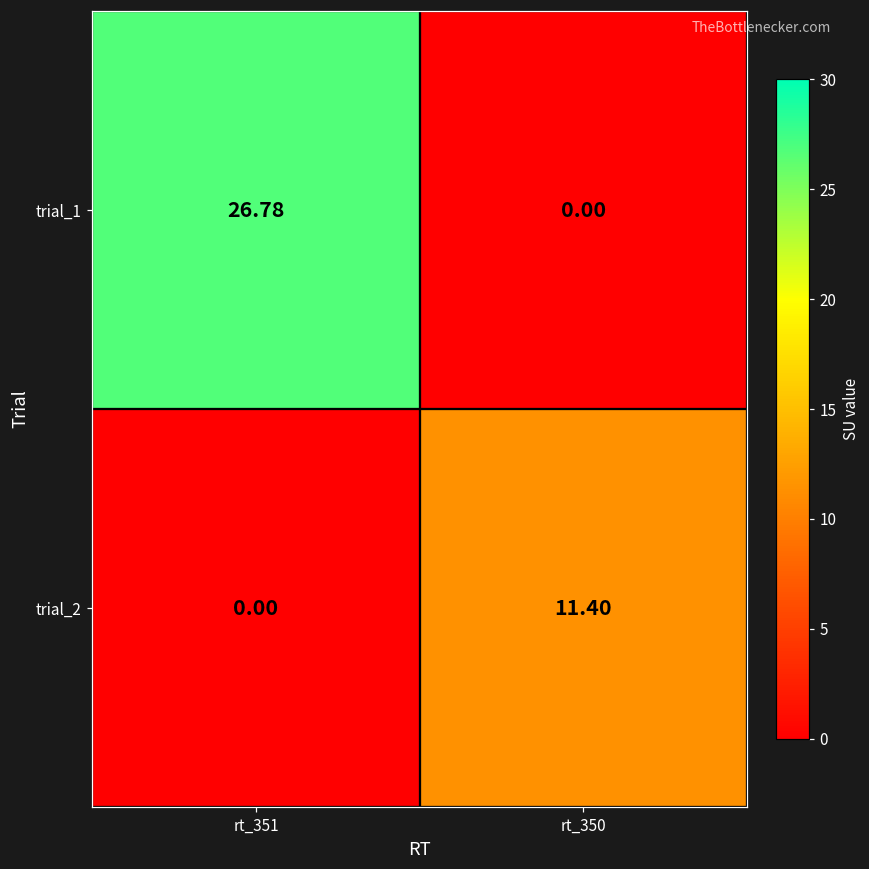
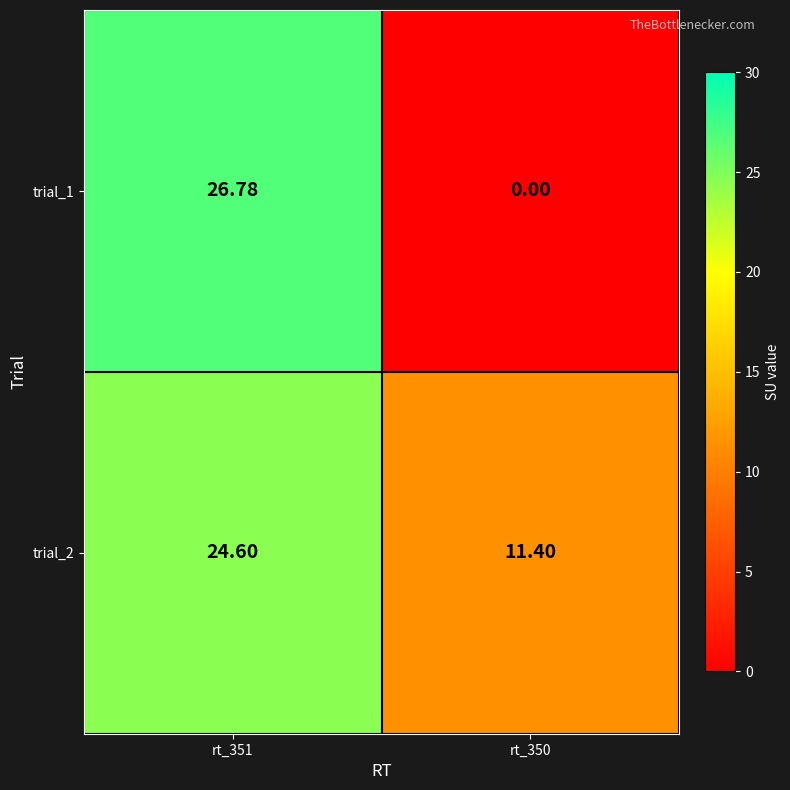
trial_2, rt_351: 0.00 -> 24.60
